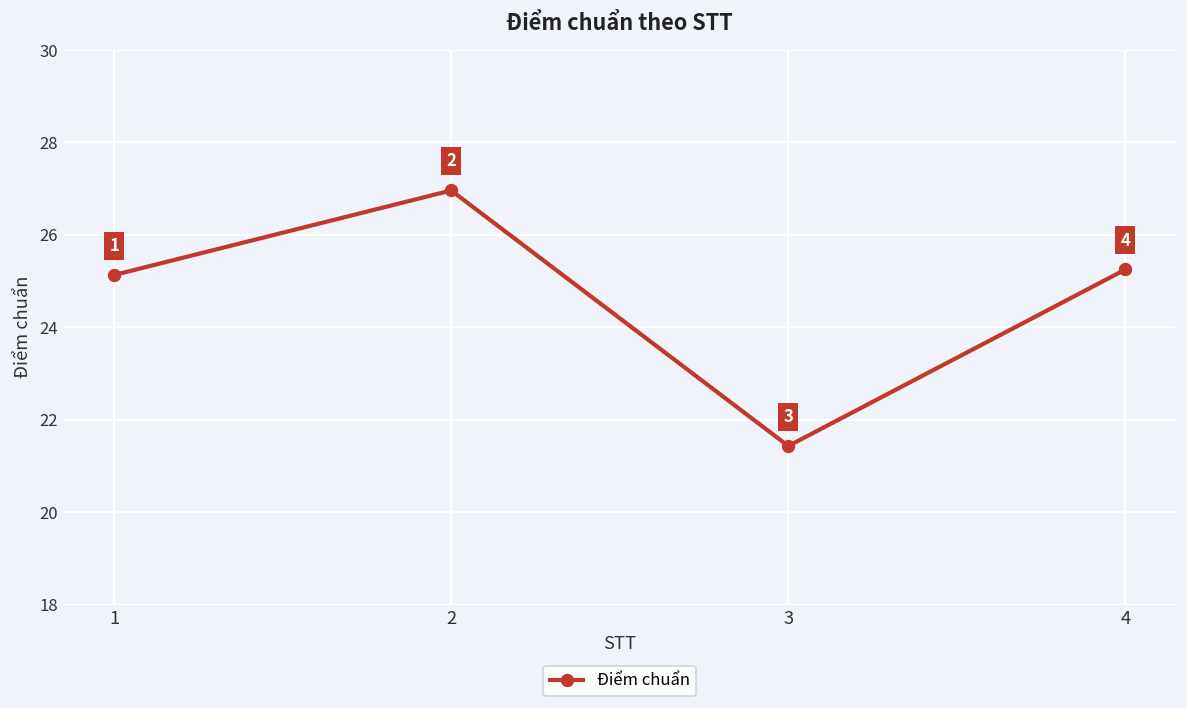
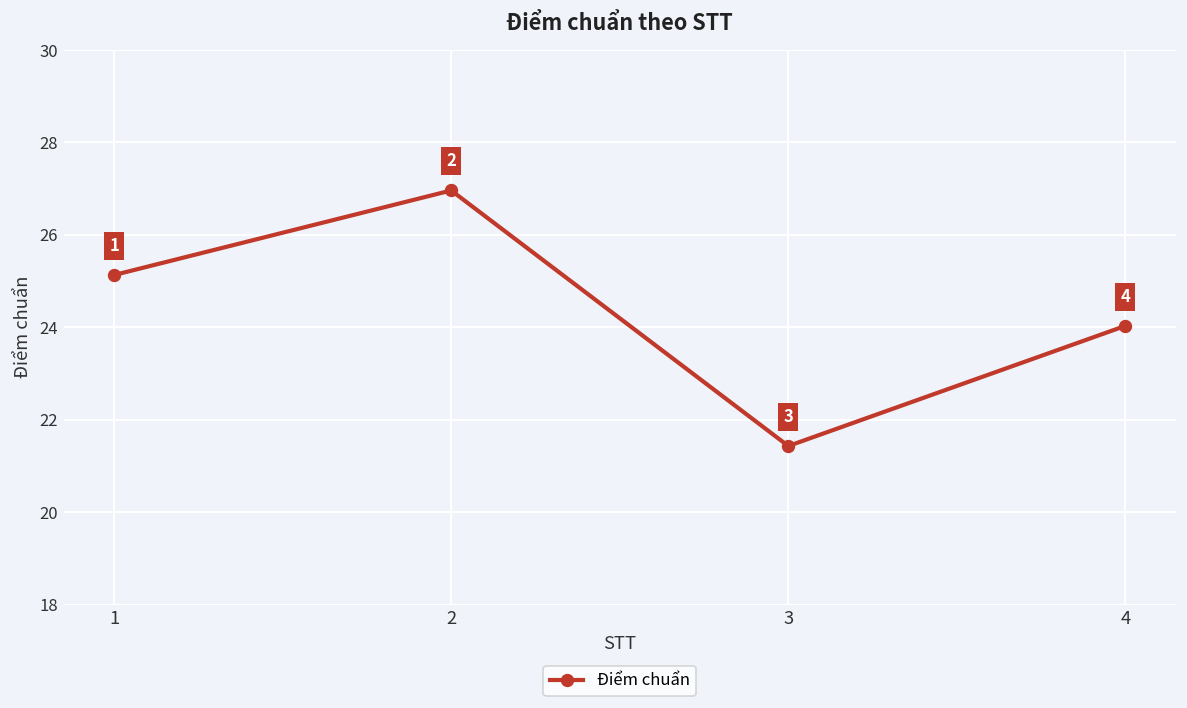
4: 25.3 -> 24.0
